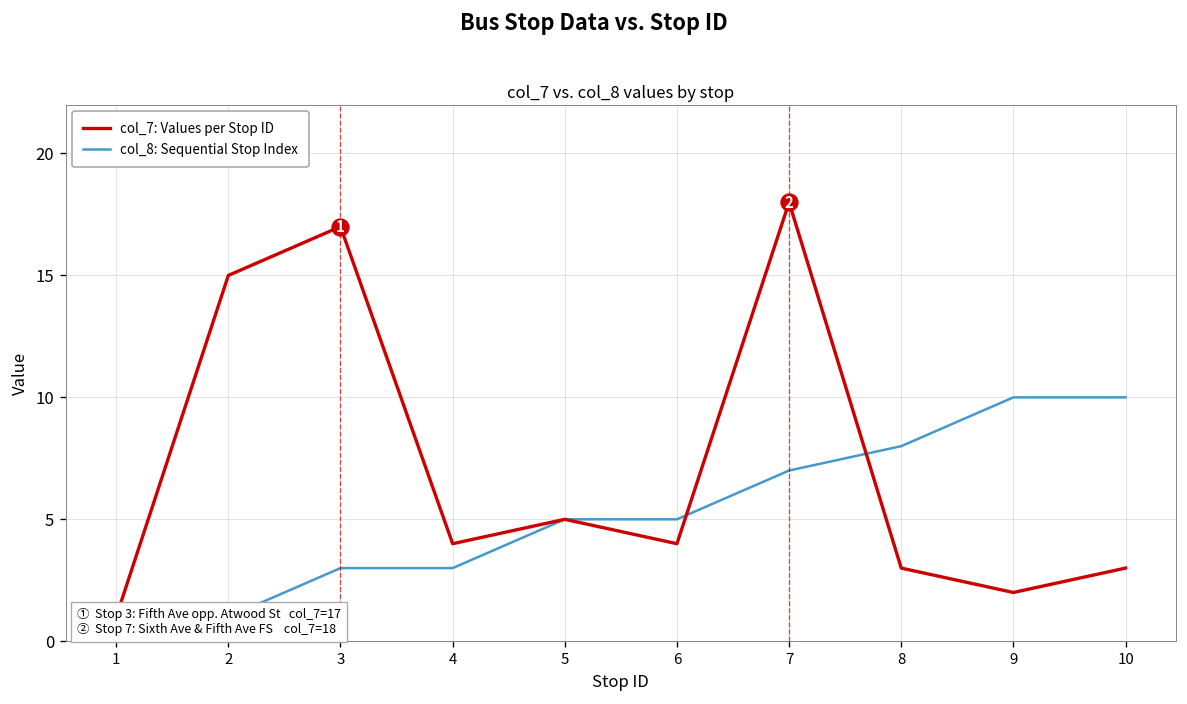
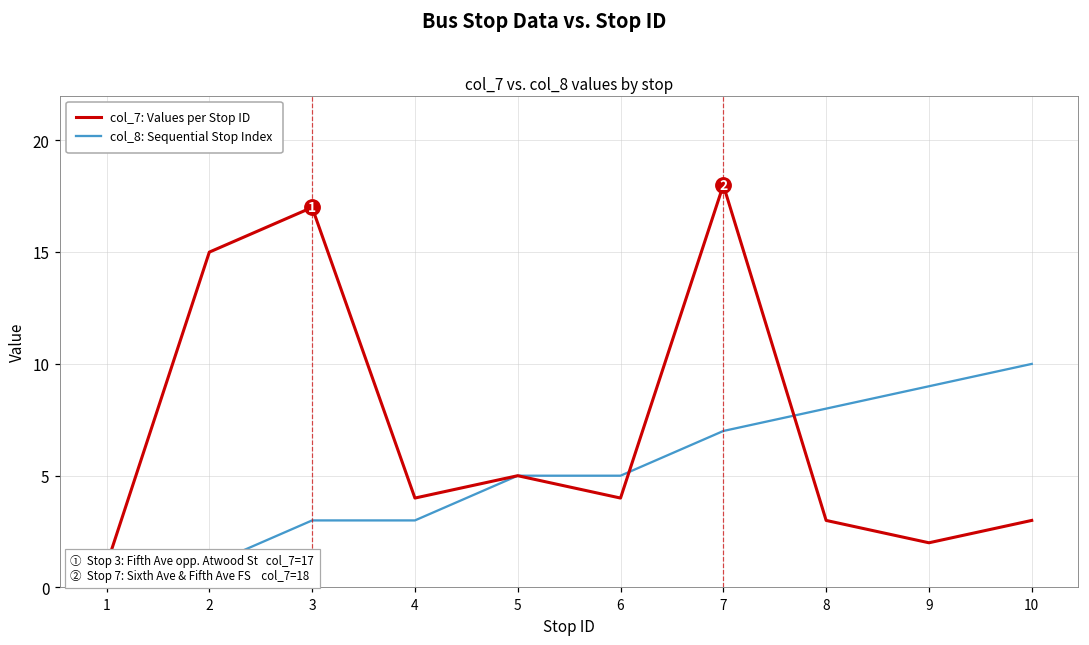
col_8: Sequential Stop Index, 9: 10 -> 9
